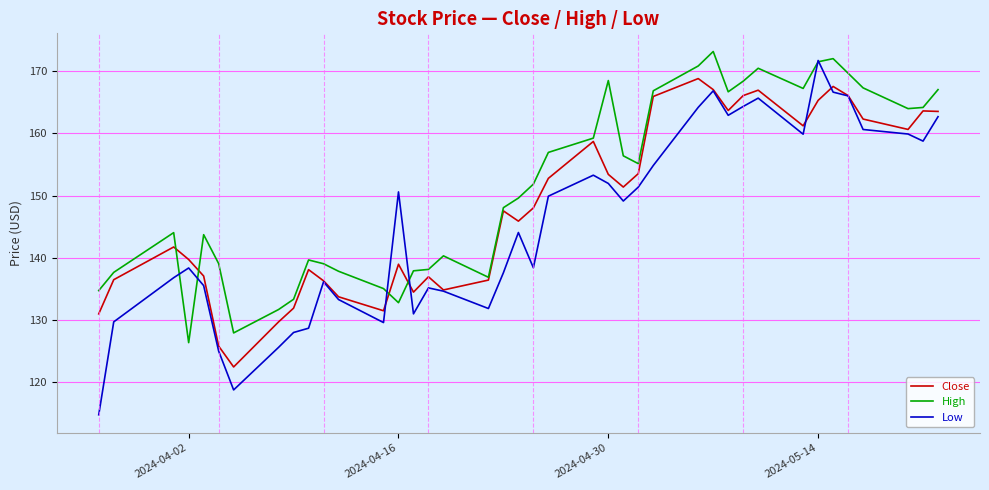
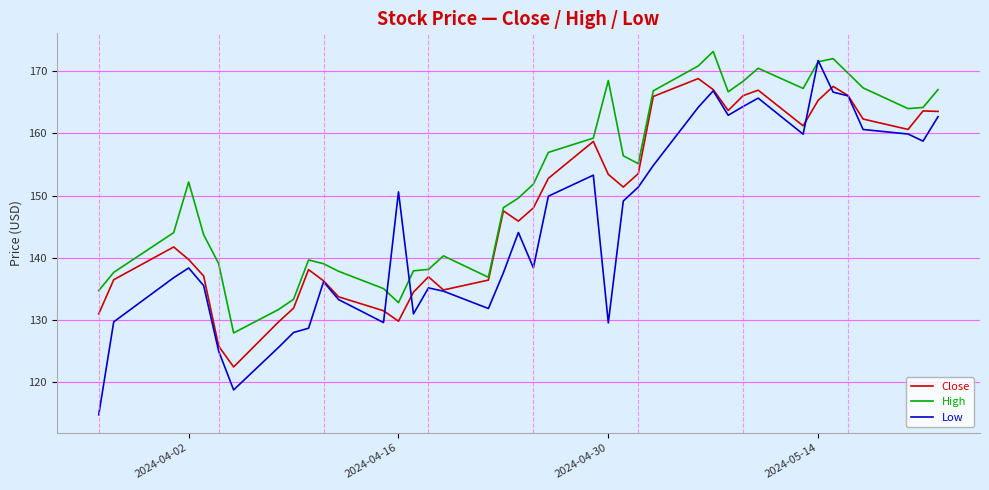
High, 2024-04-02: 126 -> 152
Close, 2024-04-16: 139 -> 130
Low, 2024-04-30: 152 -> 130
